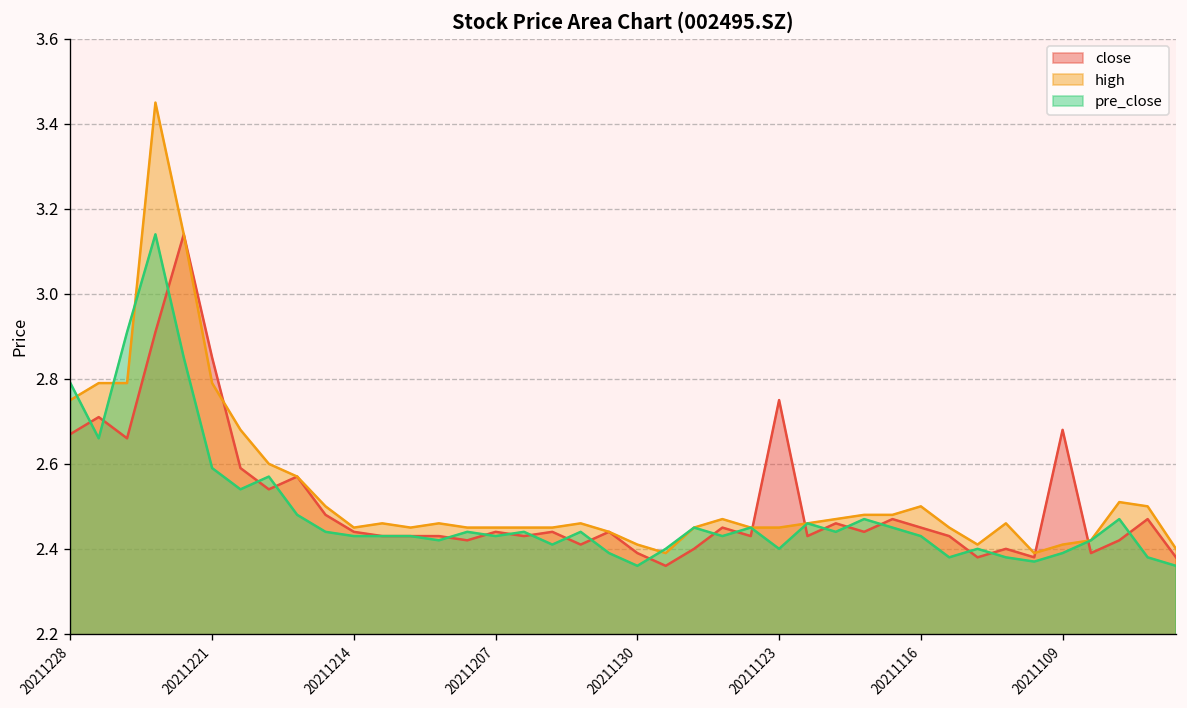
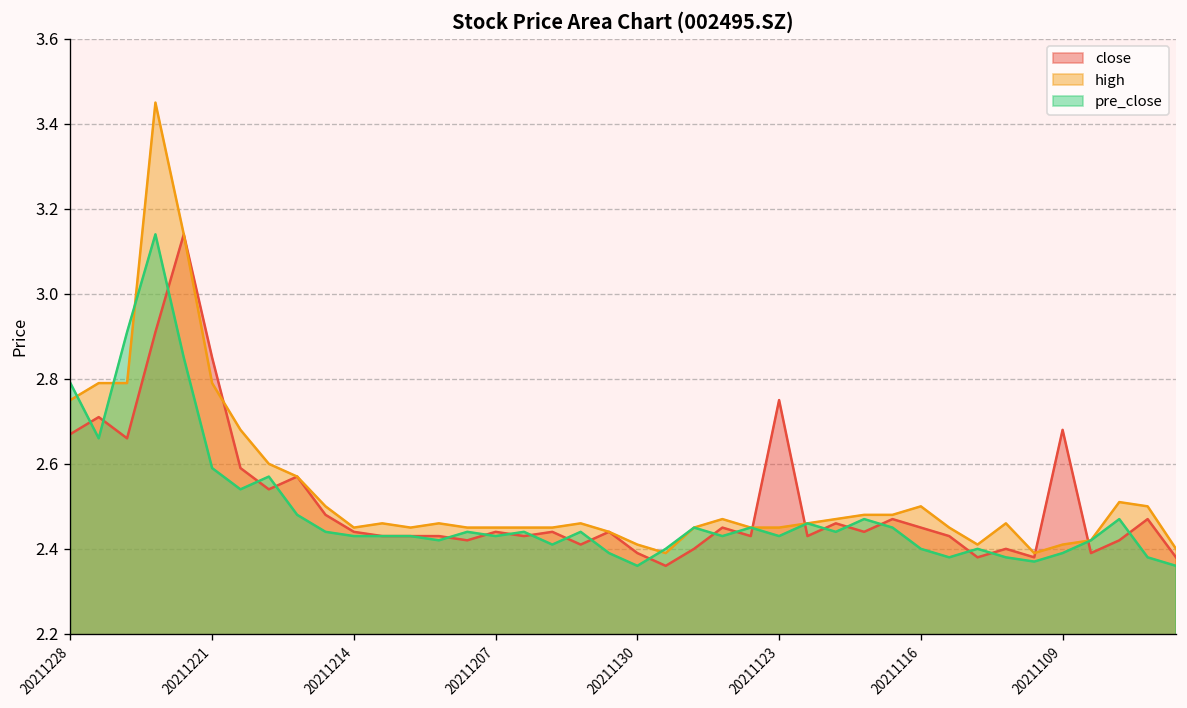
pre_close, 20211123: 2.40 -> 2.43
pre_close, 20211116: 2.43 -> 2.40
